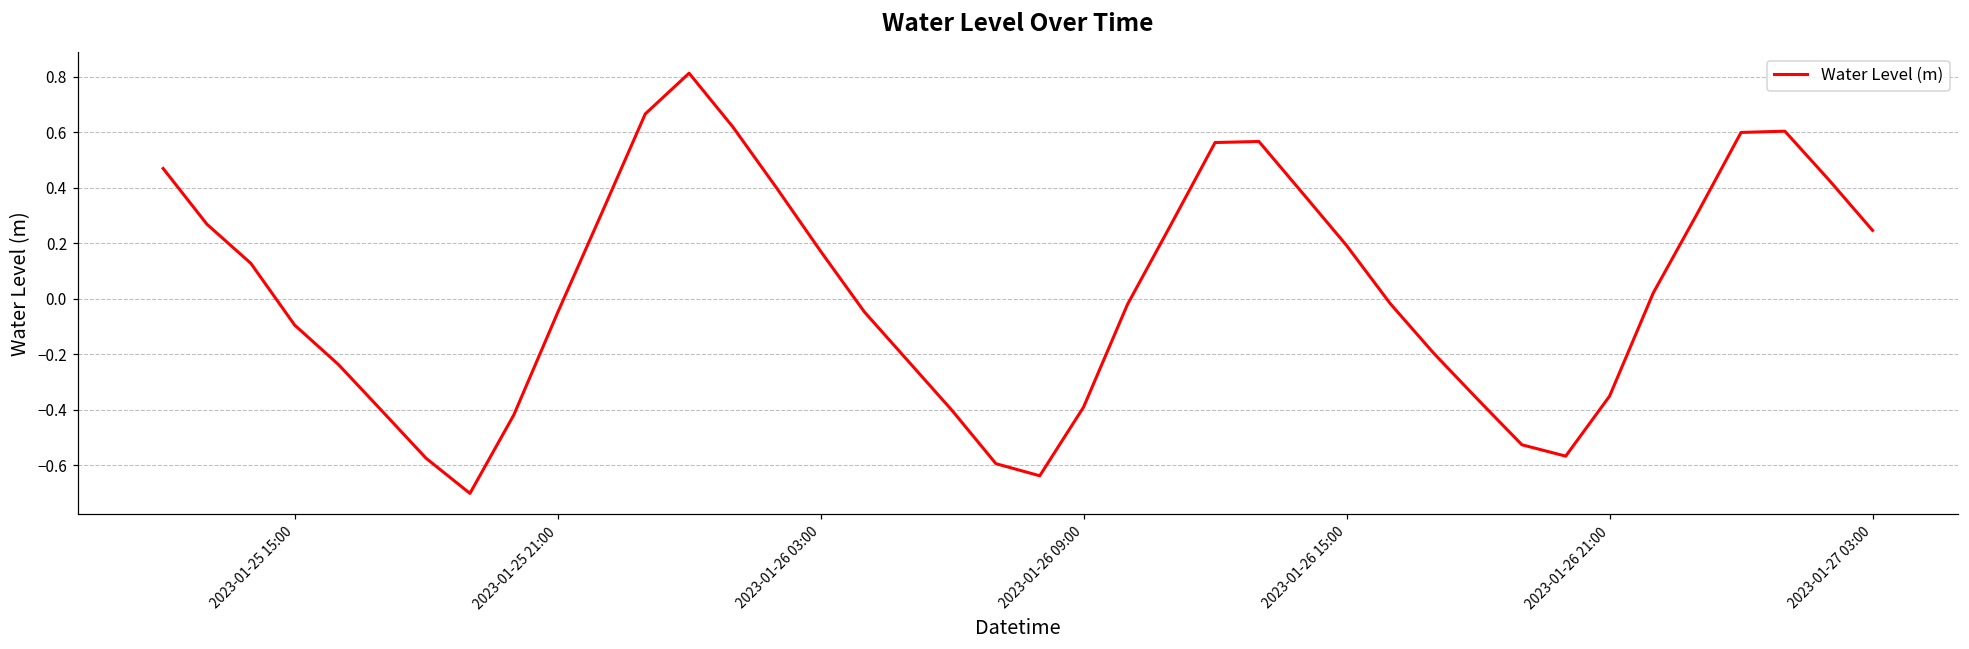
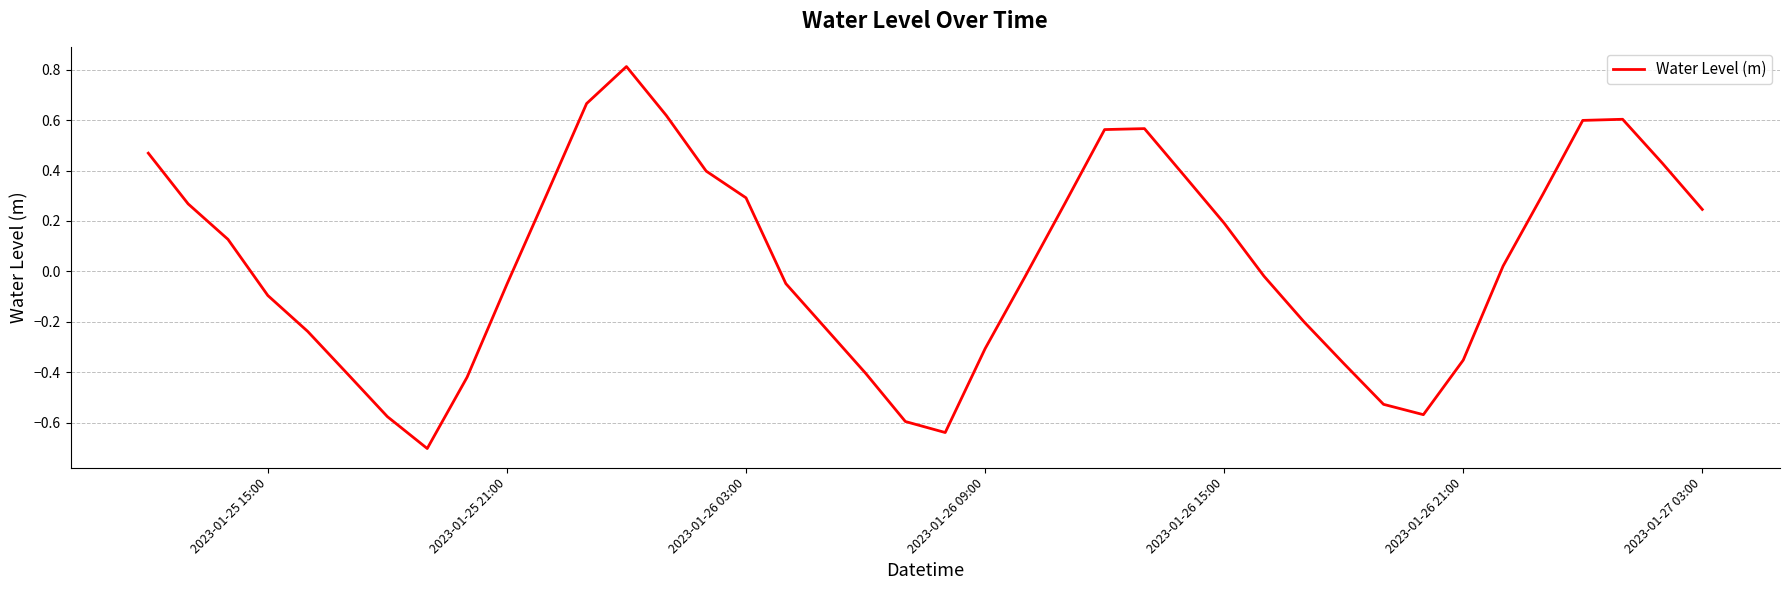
2023-01-26 03:00: 0.17 -> 0.29
2023-01-26 09:00: -0.39 -> -0.31
